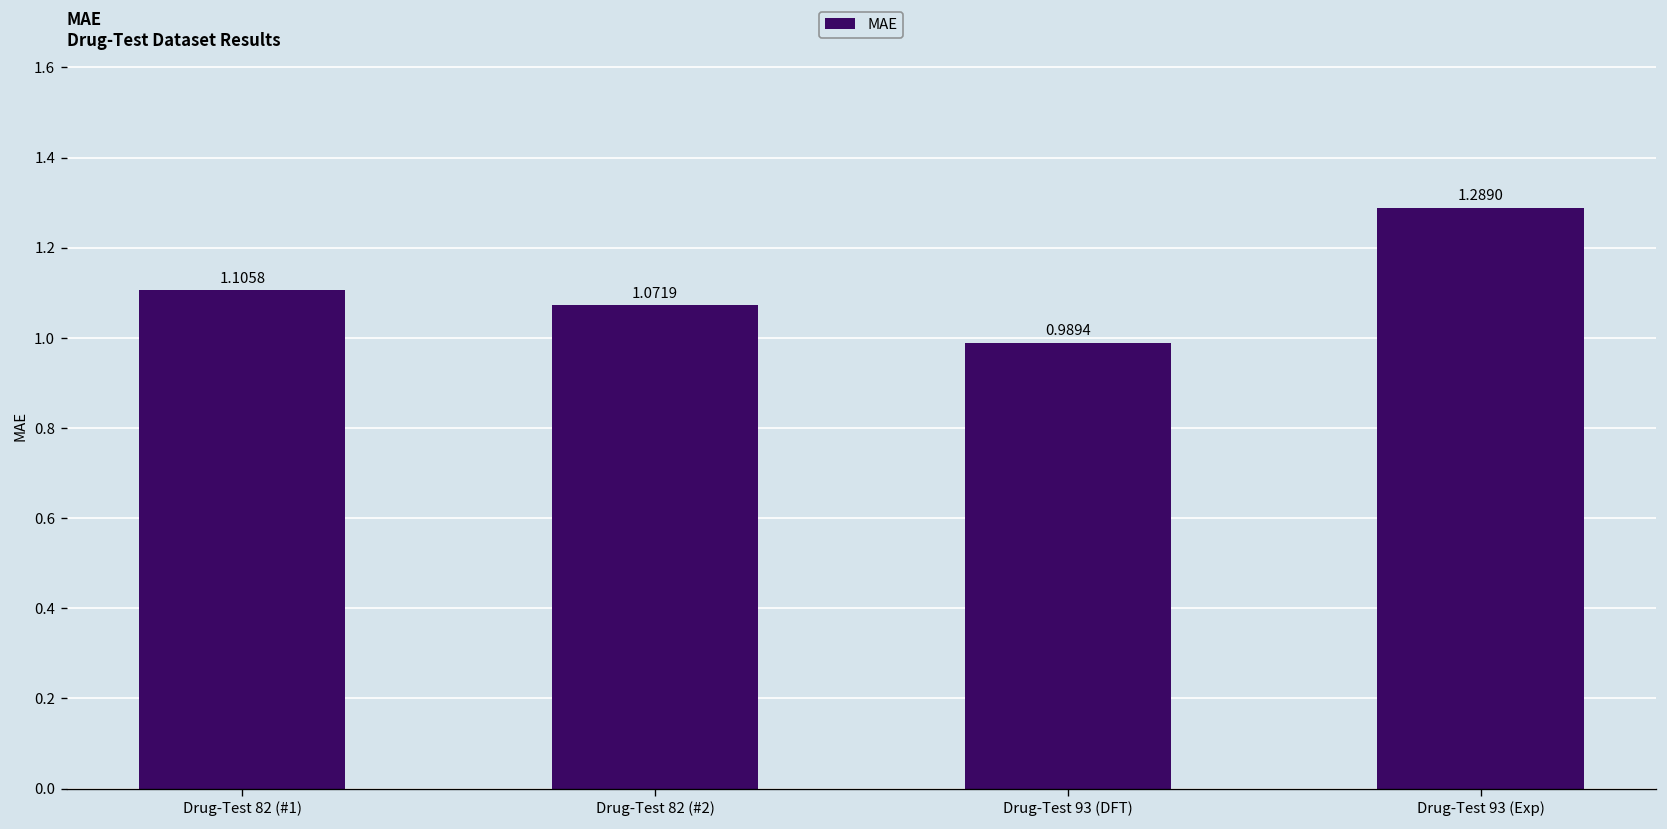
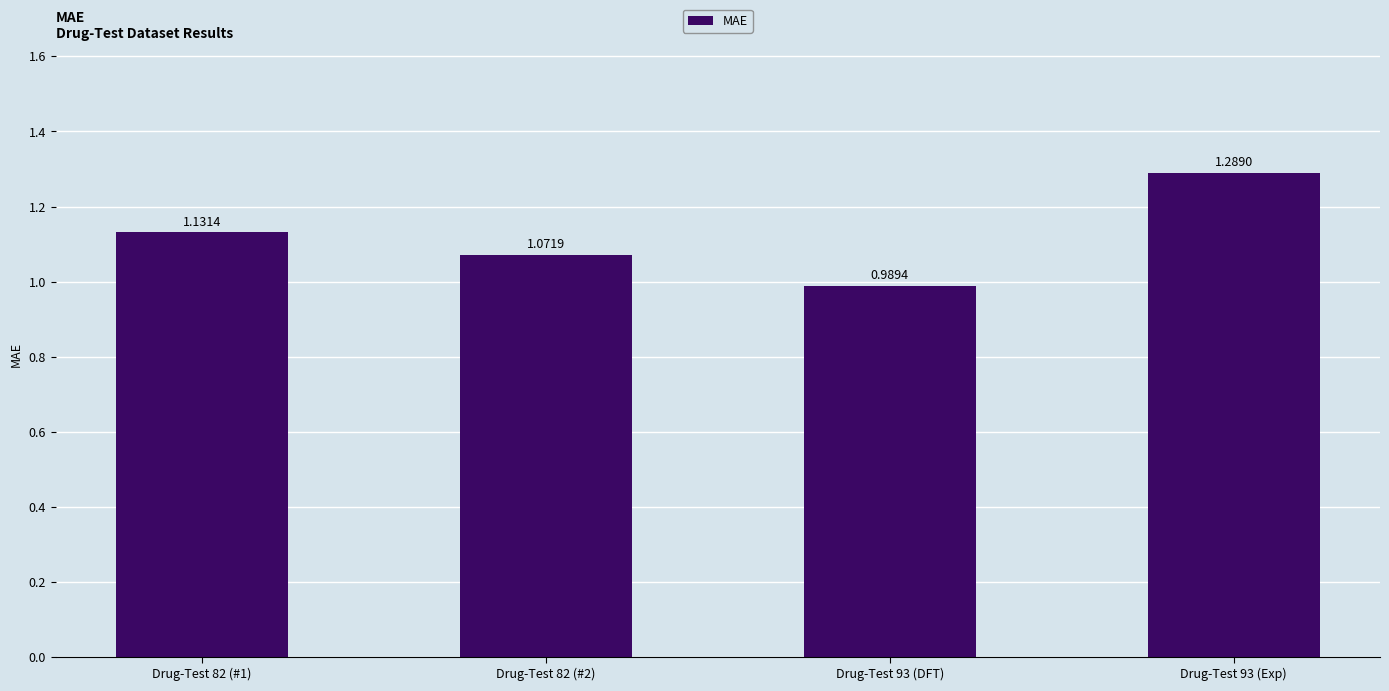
Drug-Test 82 (#1): 1.1058 -> 1.1314
